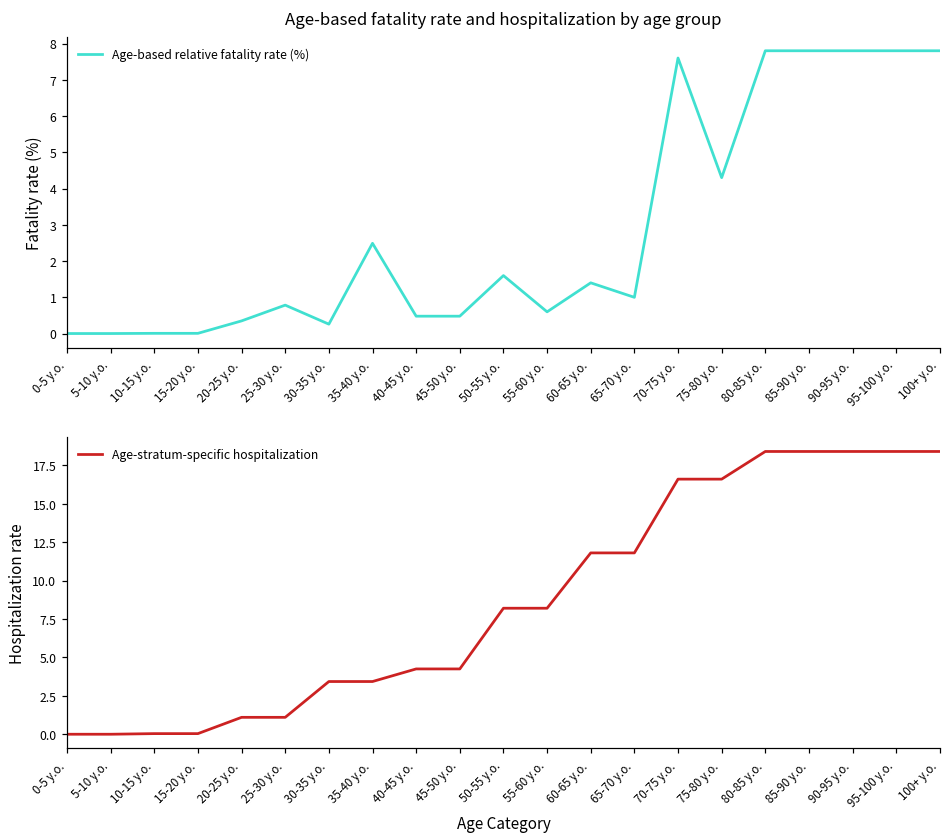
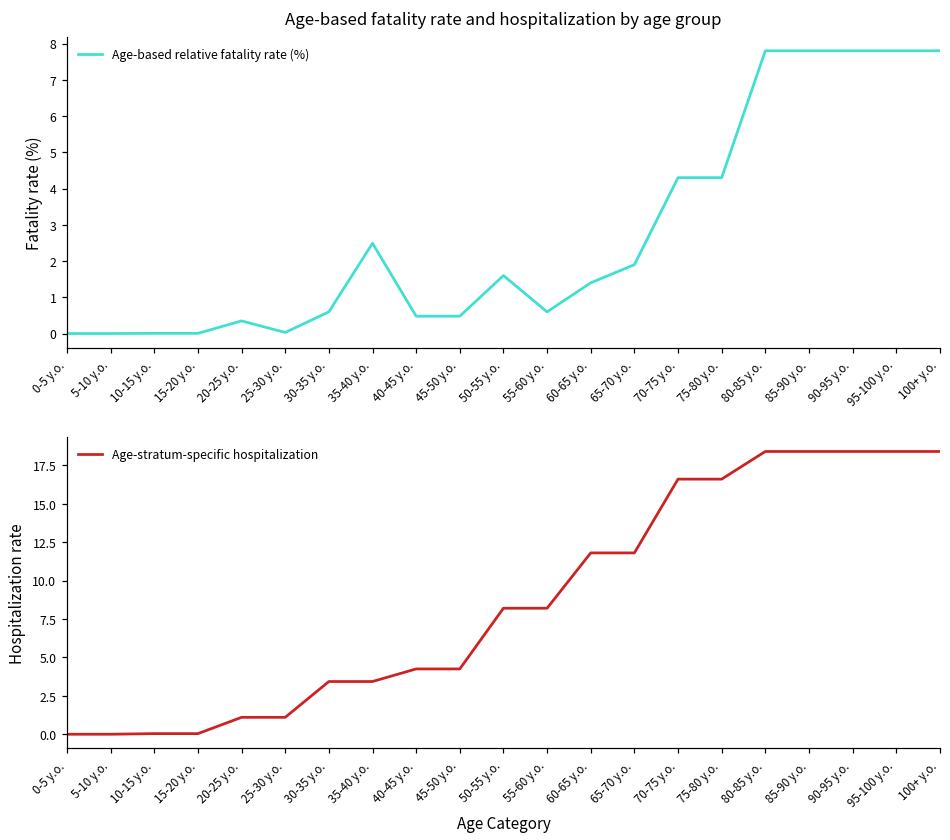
Age-based fatality rate and hospitalization by age group, 25-30 y.o.: 0.8 -> 0.0
Age-based fatality rate and hospitalization by age group, 30-35 y.o.: 0.3 -> 0.6
Age-based fatality rate and hospitalization by age group, 65-70 y.o.: 1.0 -> 1.9
Age-based fatality rate and hospitalization by age group, 70-75 y.o.: 7.6 -> 4.3
